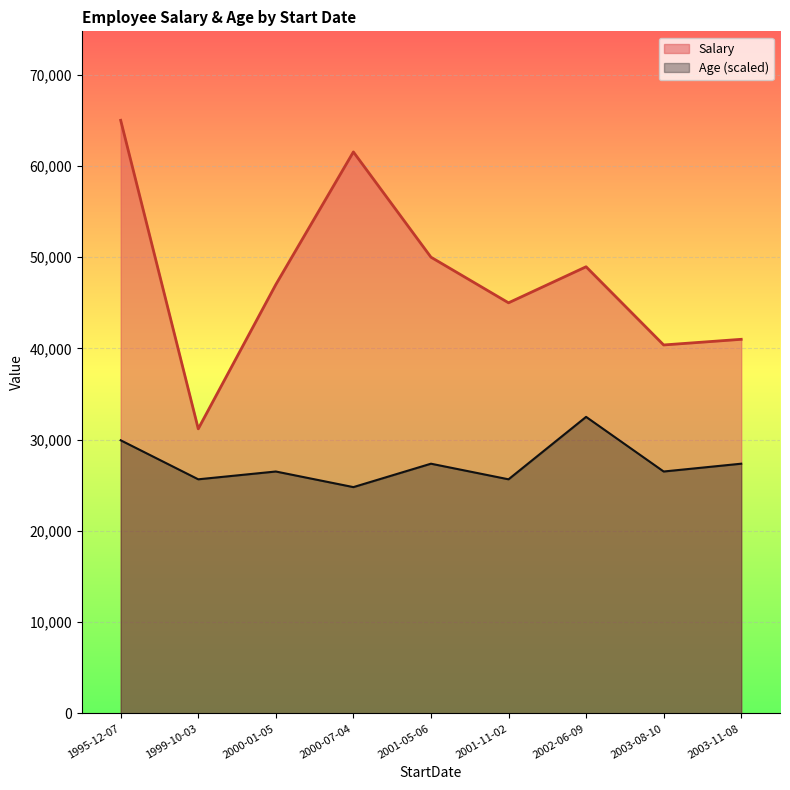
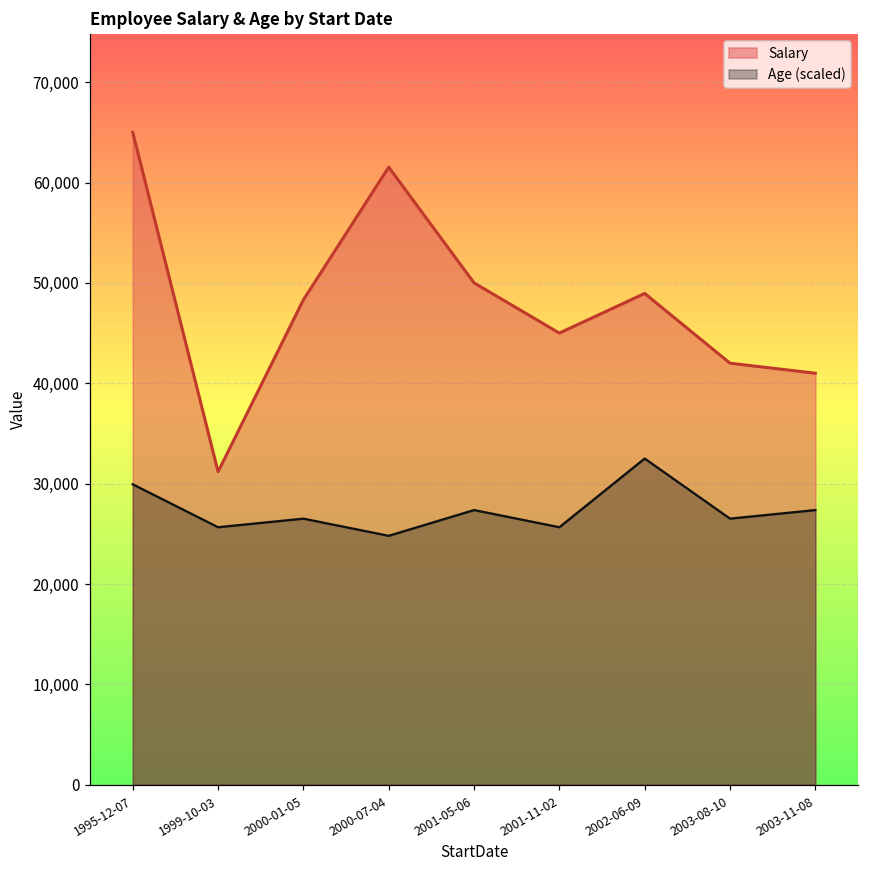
Salary, 2000-01-05: 47,000 -> 48,000
Salary, 2003-08-10: 40,000 -> 42,000
